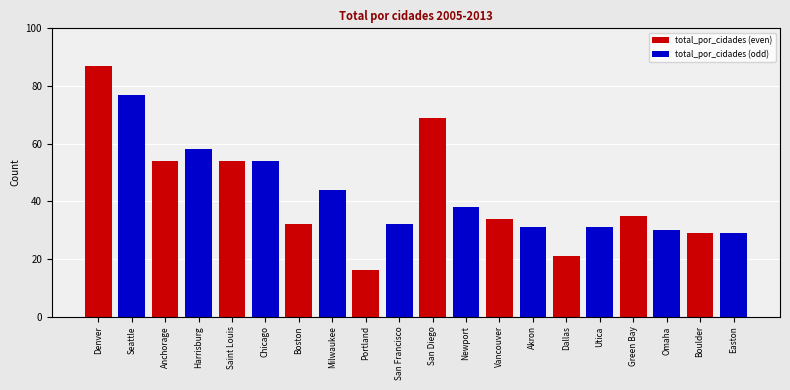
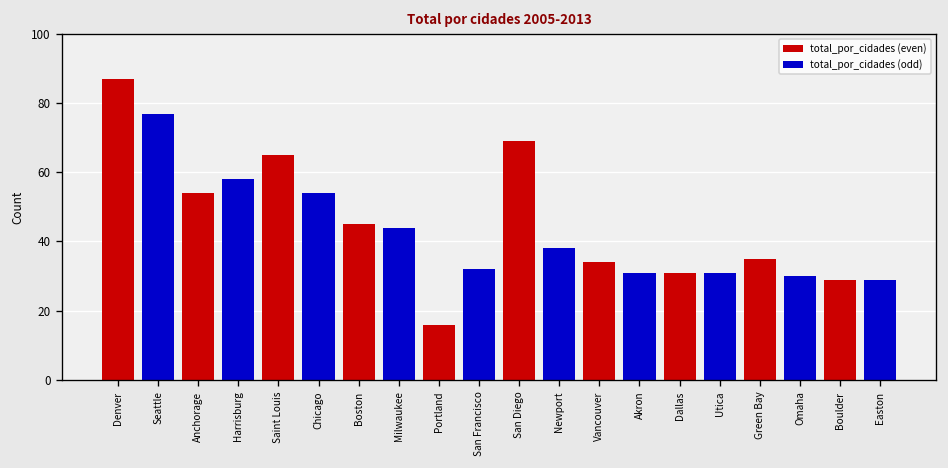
total_por_cidades (even), Saint Louis: 54 -> 65
total_por_cidades (even), Boston: 32 -> 45
total_por_cidades (even), Dallas: 21 -> 31
